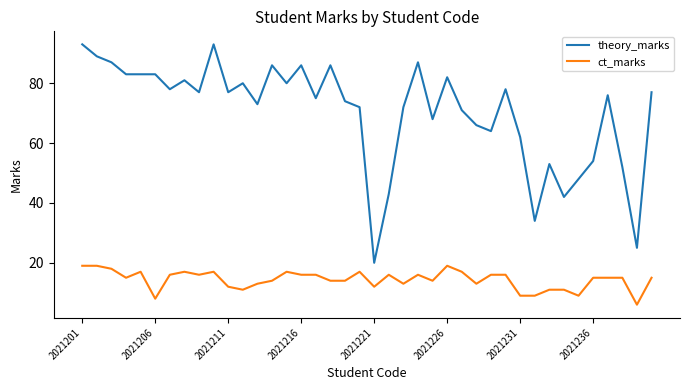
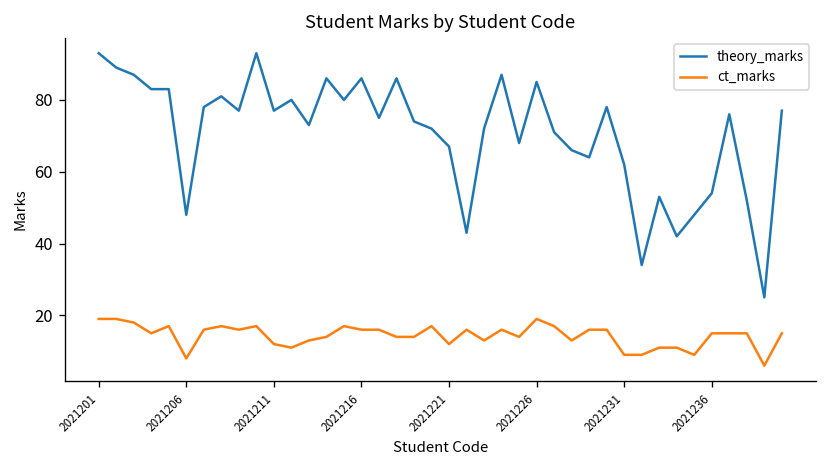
theory_marks, 2021206: 83 -> 48
theory_marks, 2021221: 20 -> 67
theory_marks, 2021226: 82 -> 85
